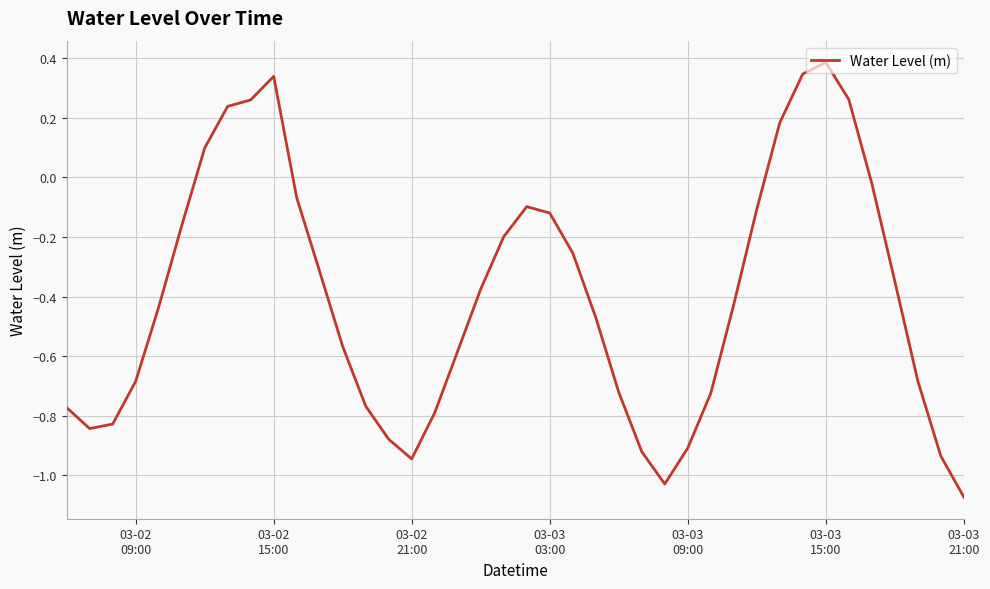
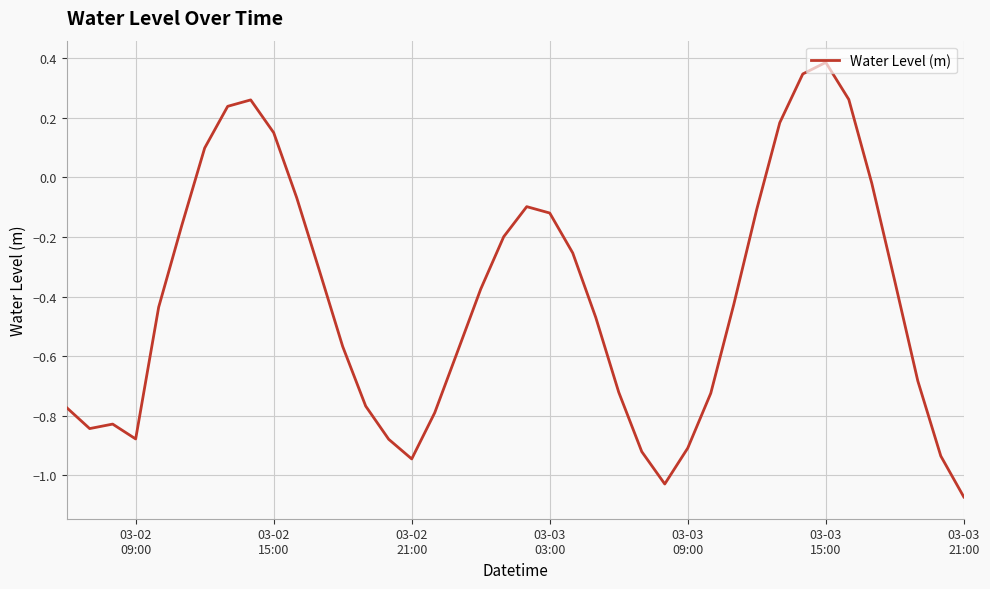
03-02 09:00: -0.68 -> -0.88
03-02 15:00: 0.34 -> 0.15
